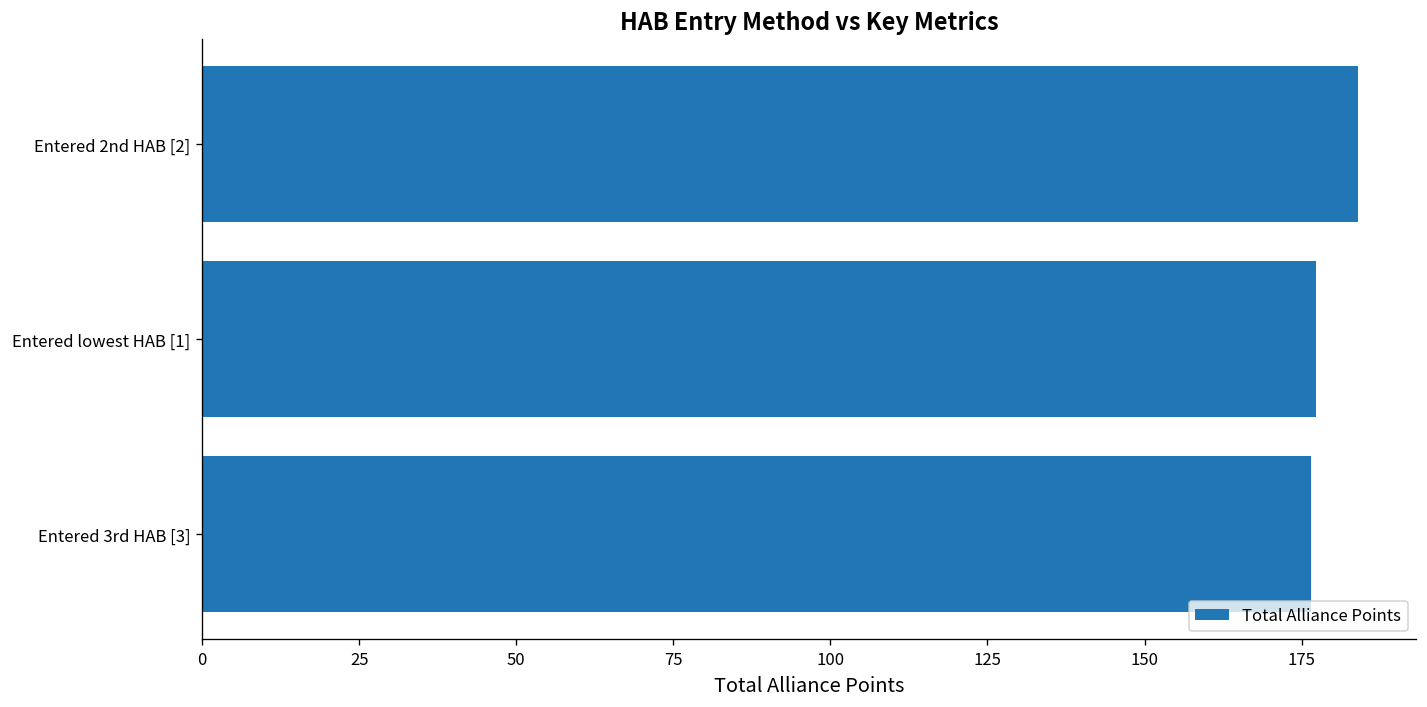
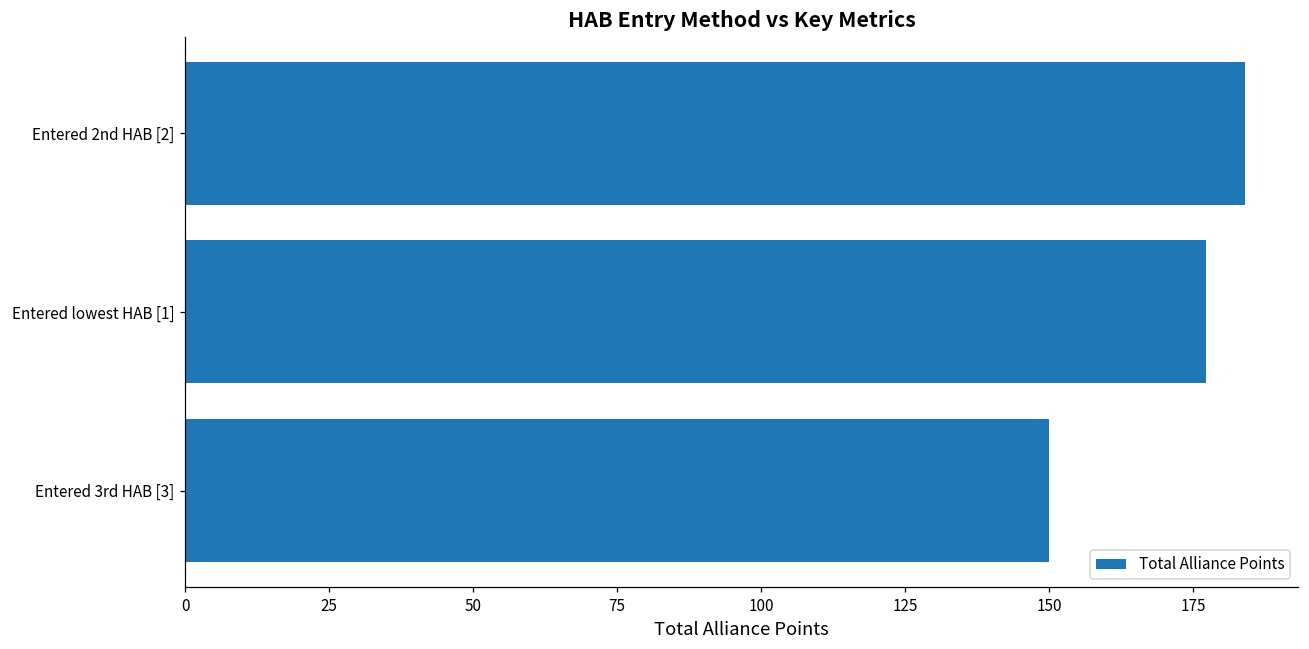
Entered 3rd HAB [3]: 177 -> 150
